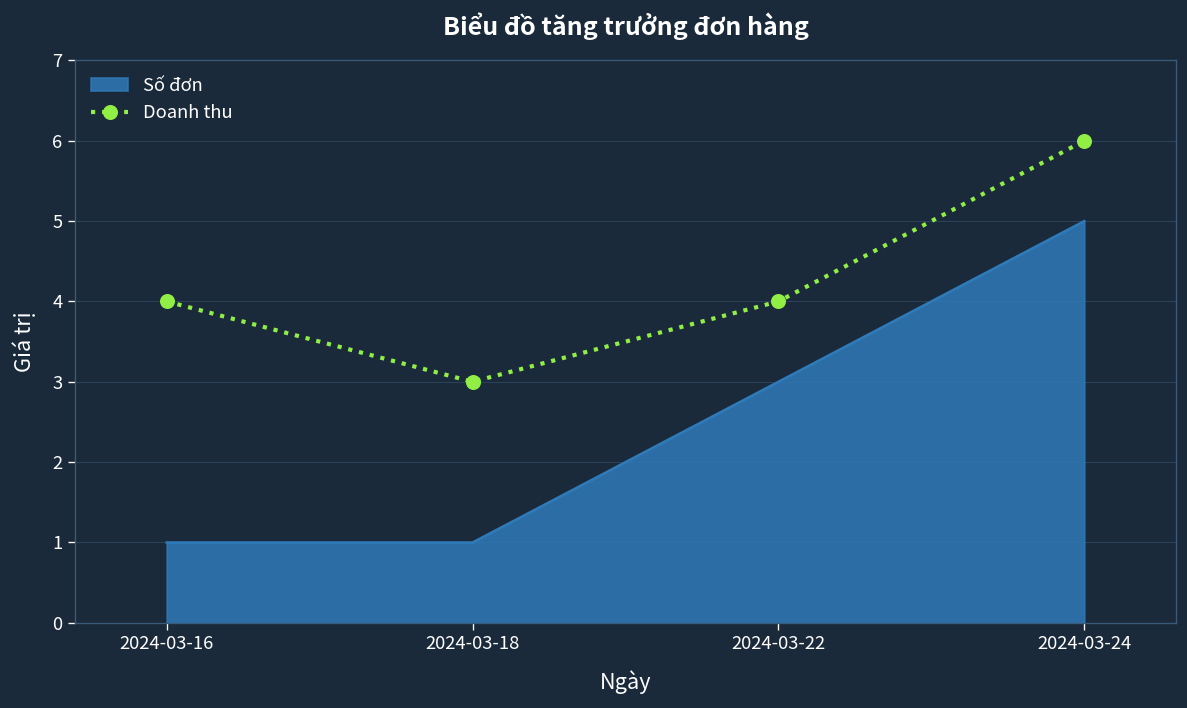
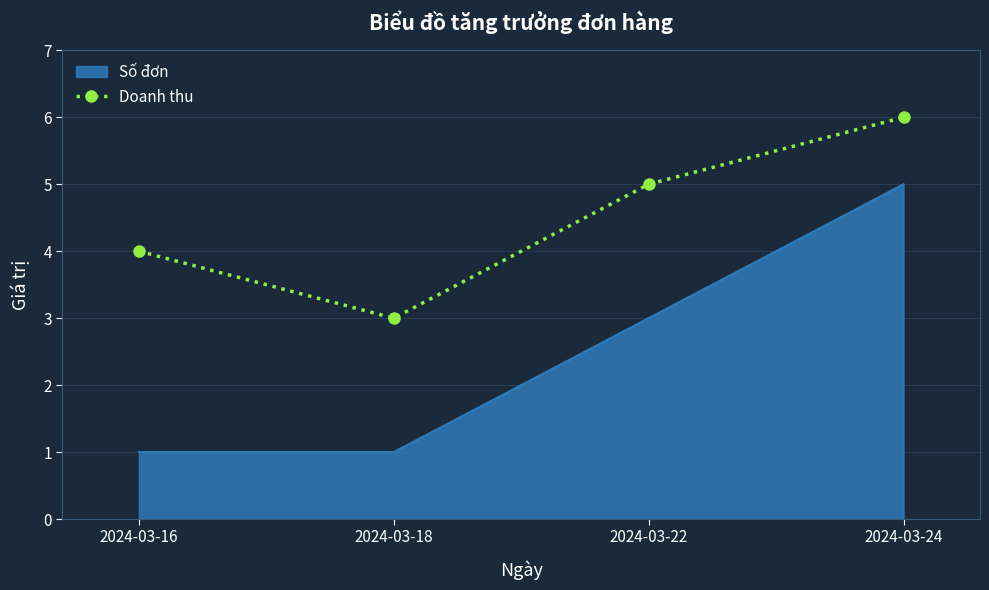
Doanh thu, 2024-03-22: 4 -> 5
